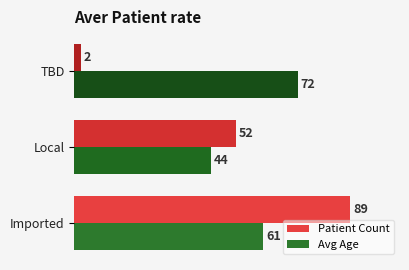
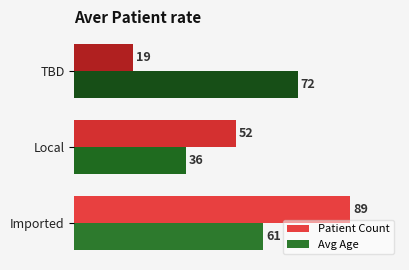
Patient Count, TBD: 2 -> 19
Avg Age, Local: 44 -> 36
